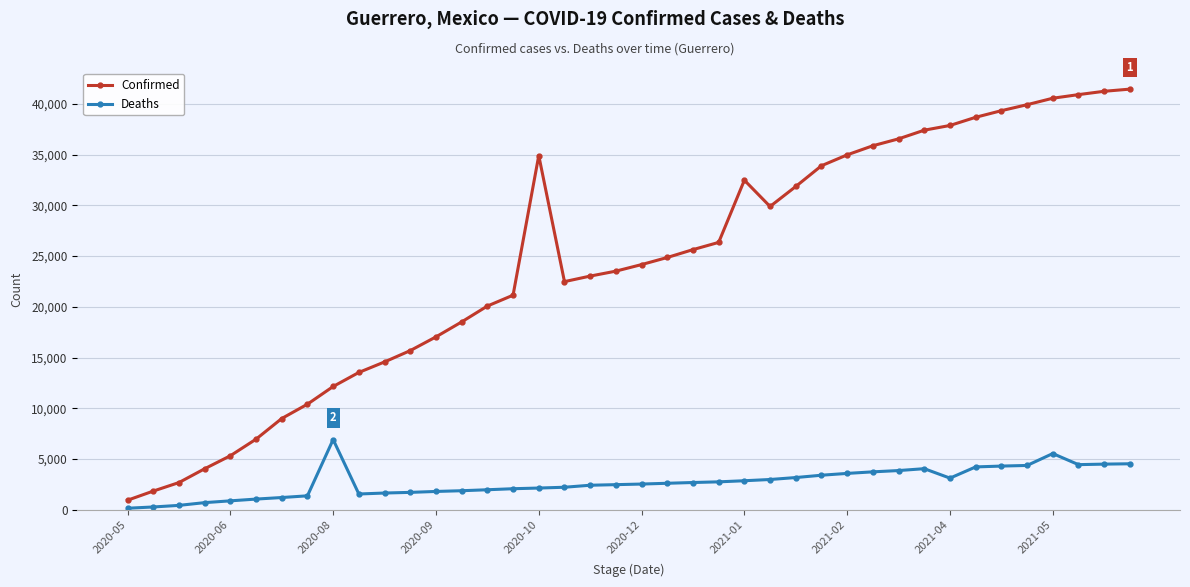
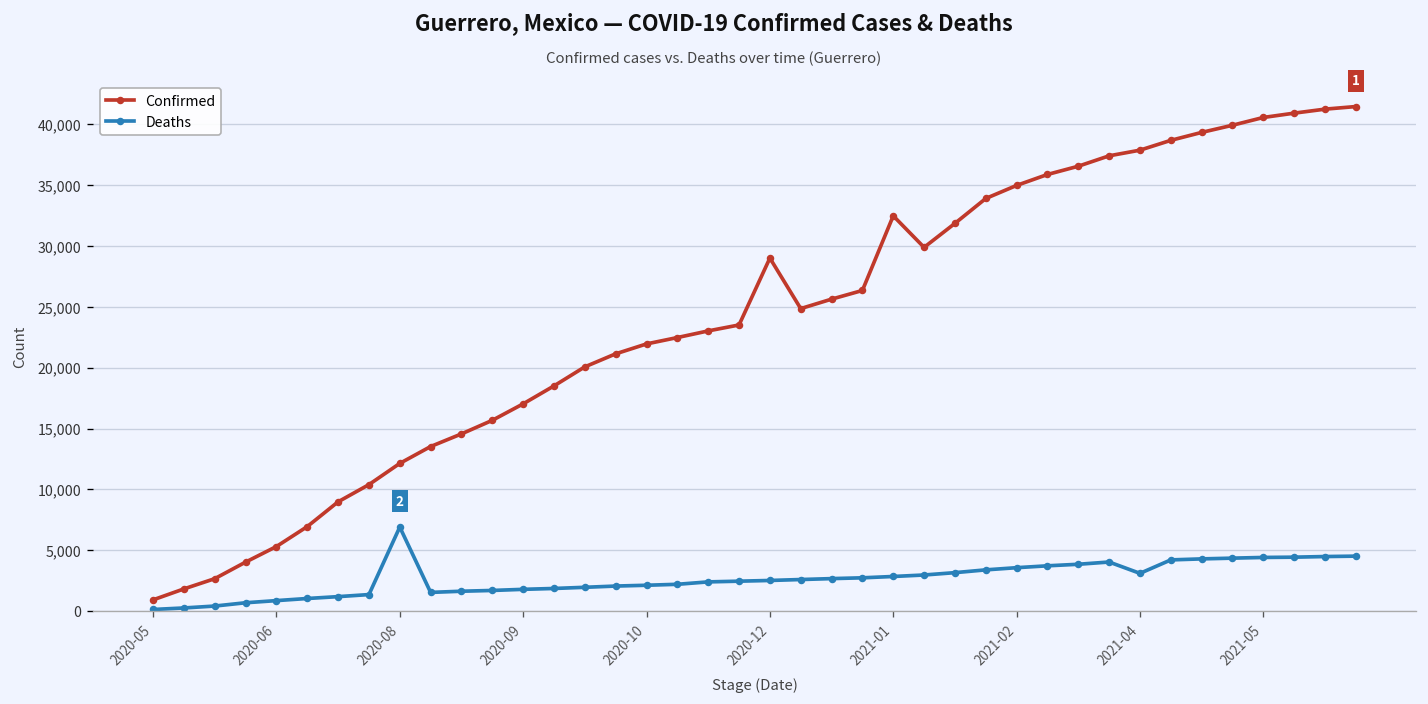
Confirmed, 2020-10: 34,900 -> 22,000
Confirmed, 2020-12: 24,200 -> 29,000
Deaths, 2021-05: 5,500 -> 4,400
